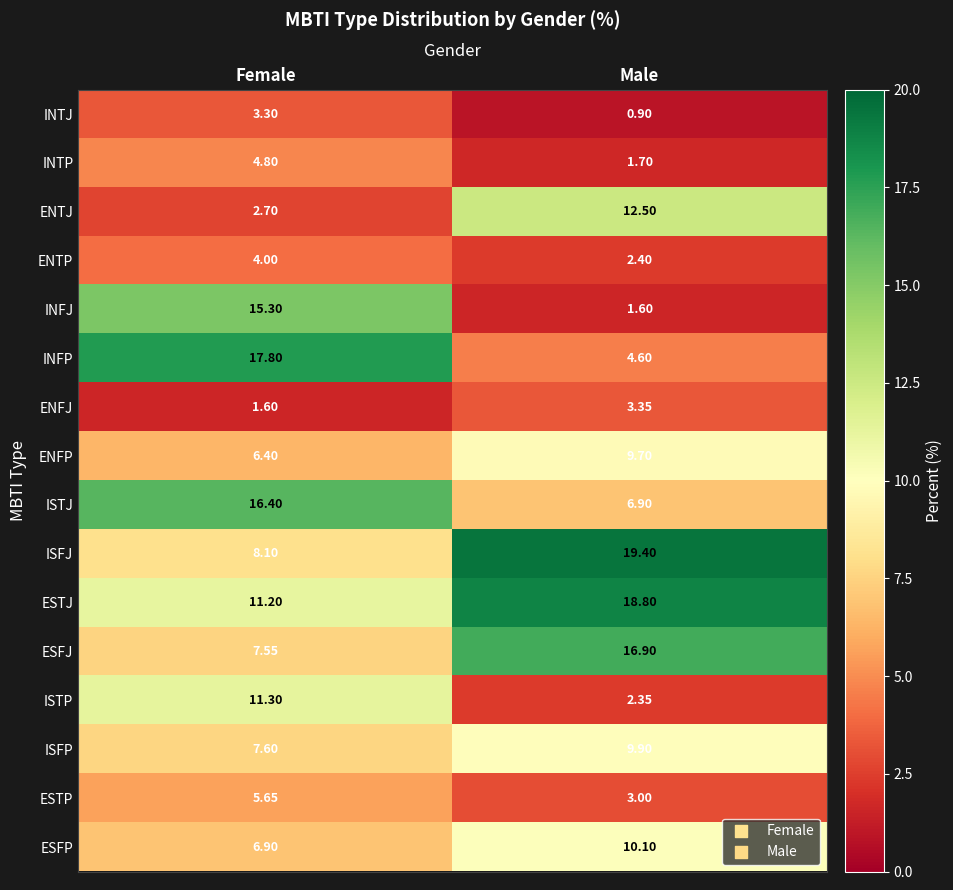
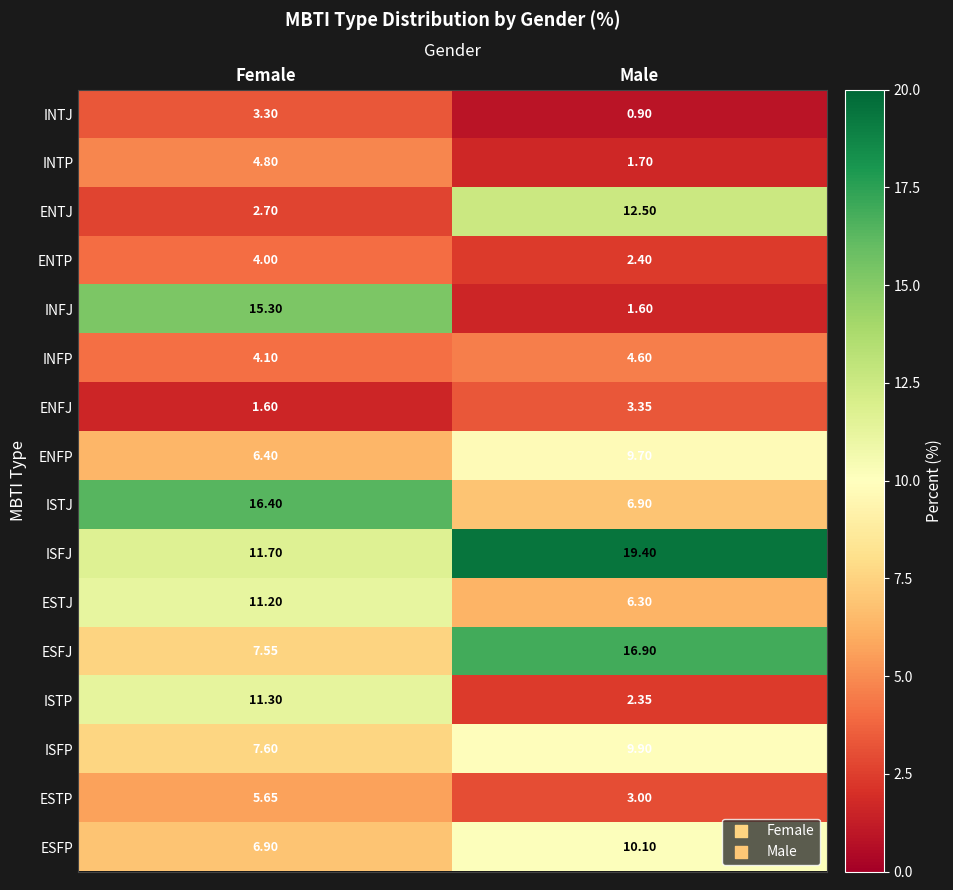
INFP, Female: 17.80 -> 4.10
ISFJ, Female: 8.10 -> 11.70
ESTJ, Male: 18.80 -> 6.30
